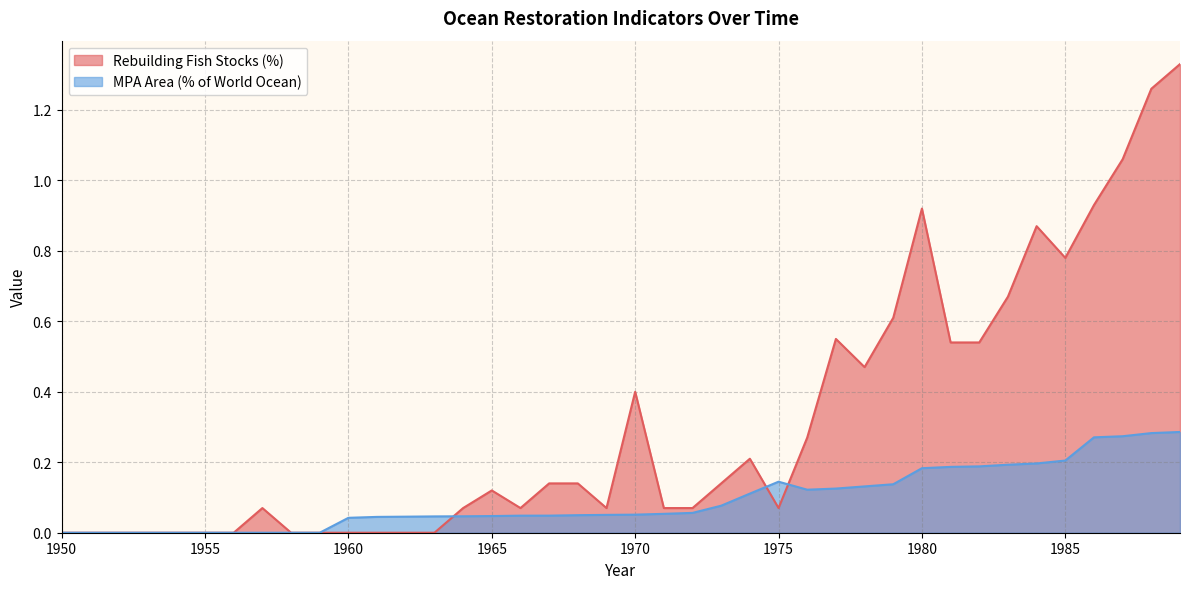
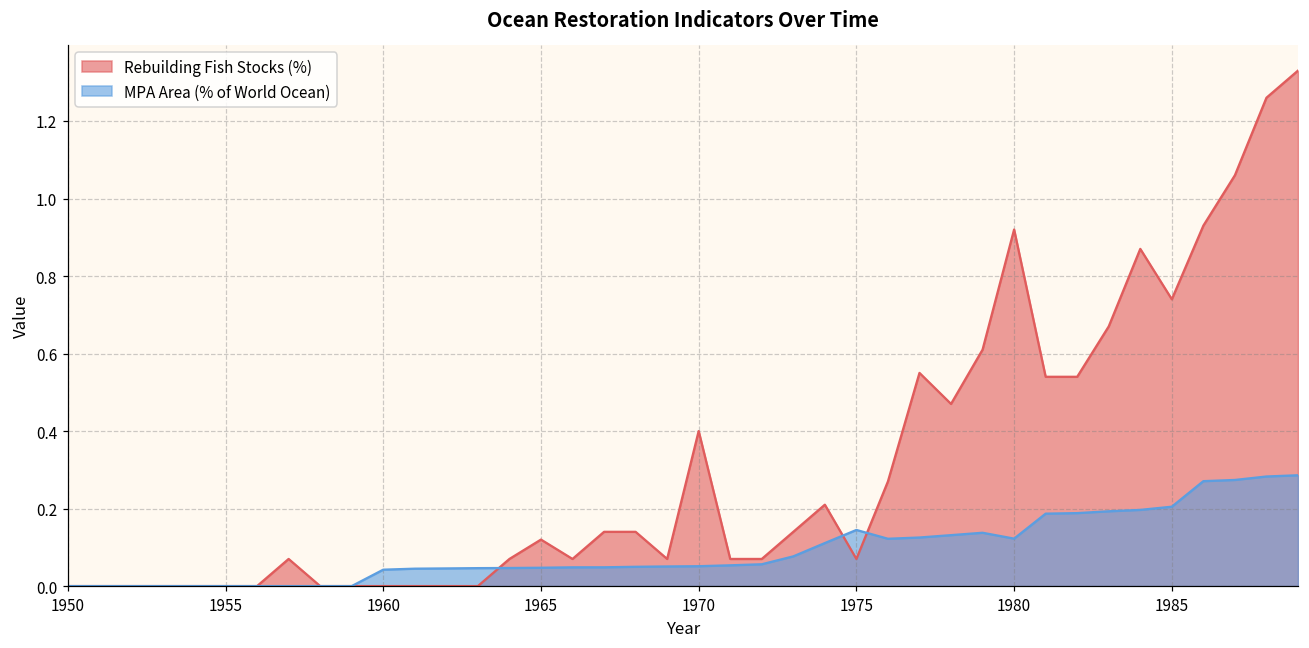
MPA Area (% of World Ocean), 1980: 0.18 -> 0.12
Rebuilding Fish Stocks (%), 1985: 0.78 -> 0.74
